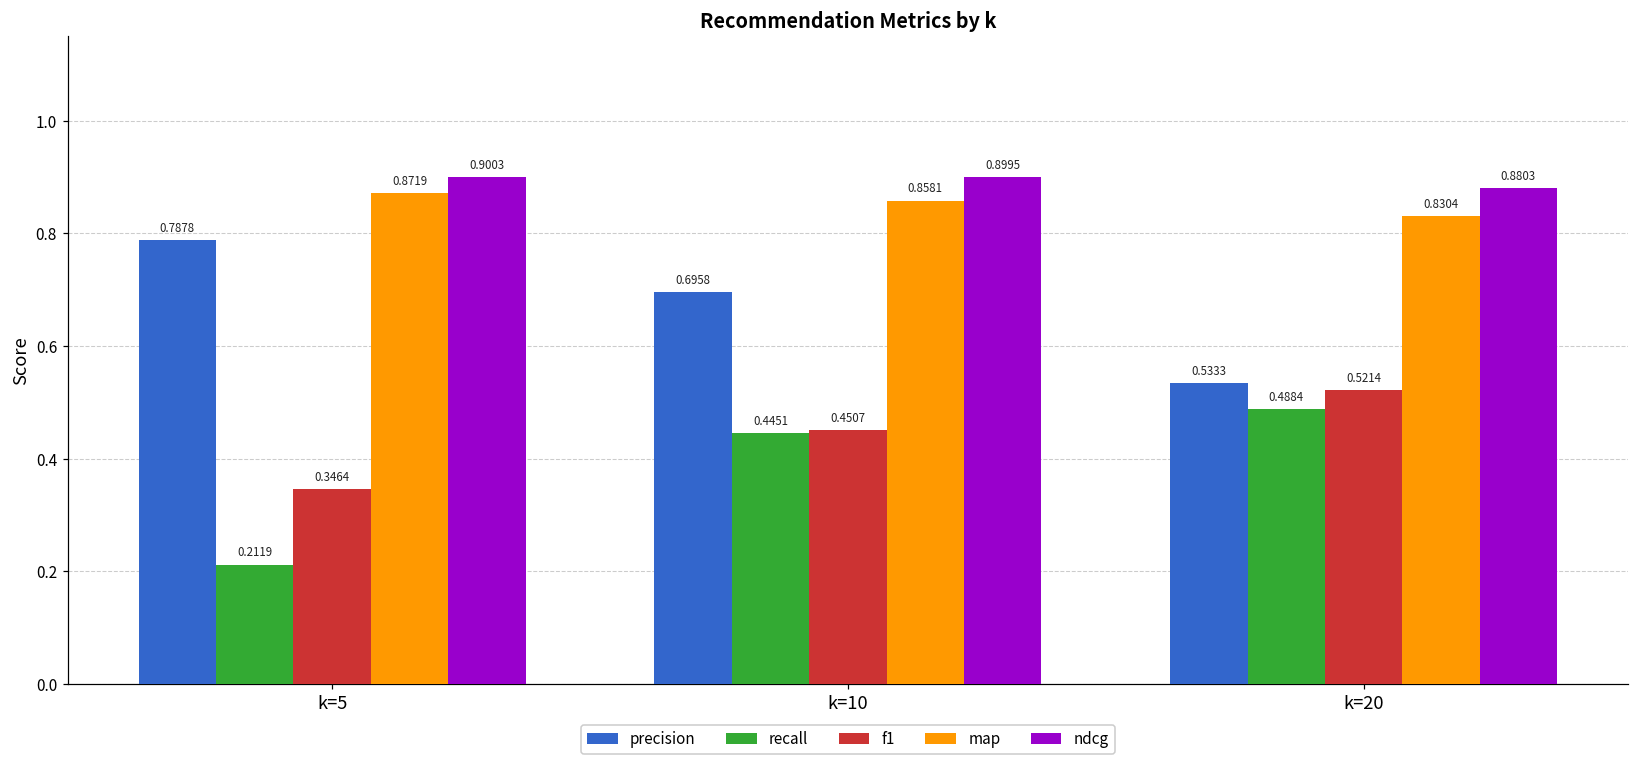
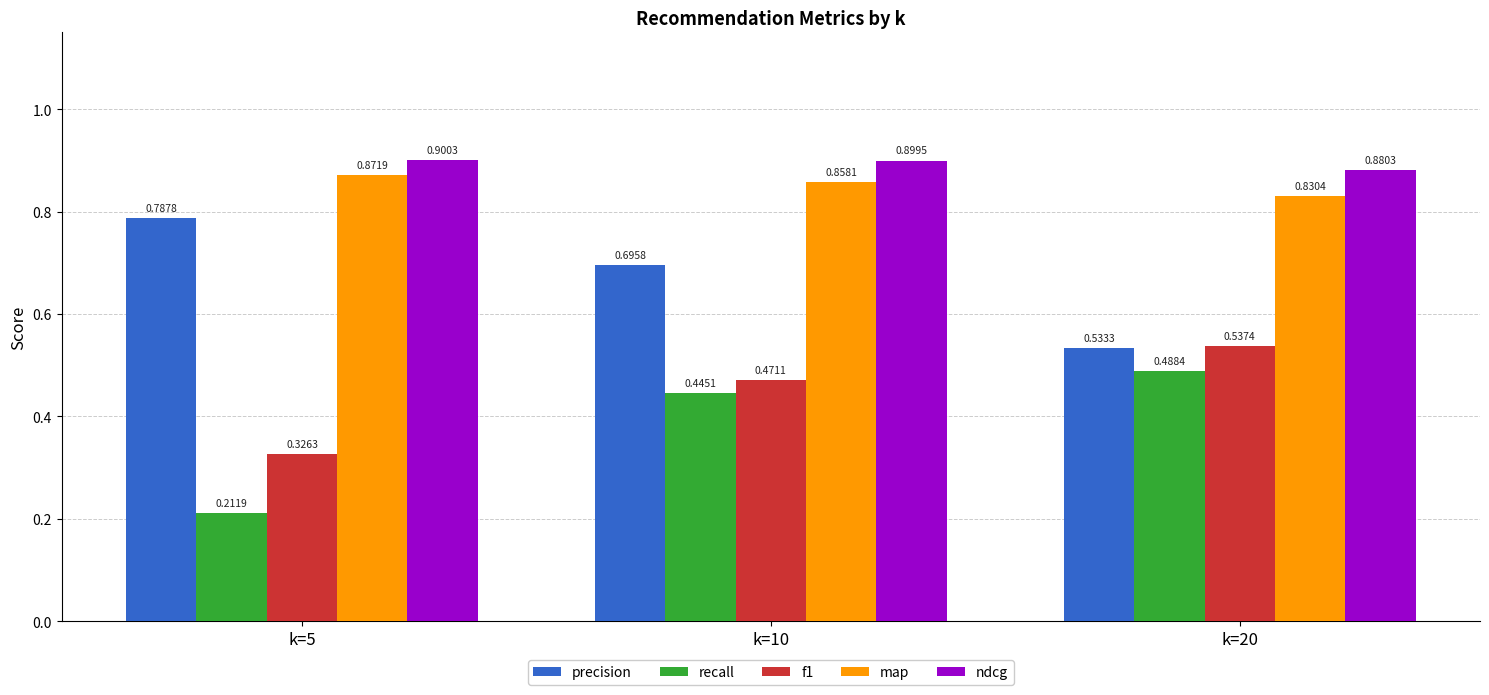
f1, k=5: 0.3464 -> 0.3263
f1, k=10: 0.4507 -> 0.4711
f1, k=20: 0.5214 -> 0.5374
